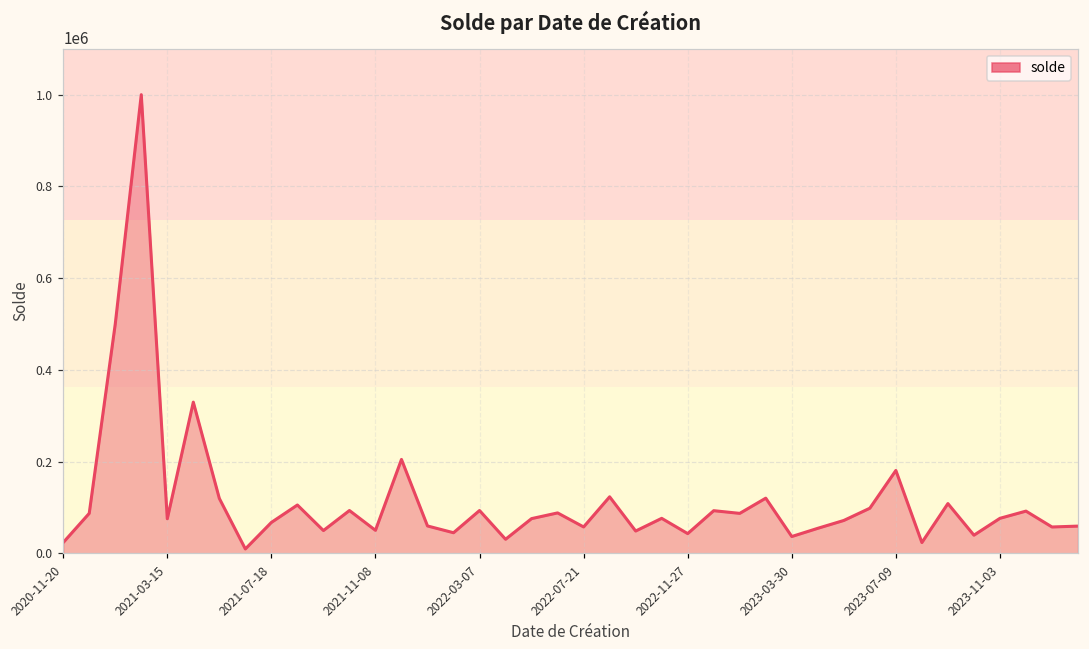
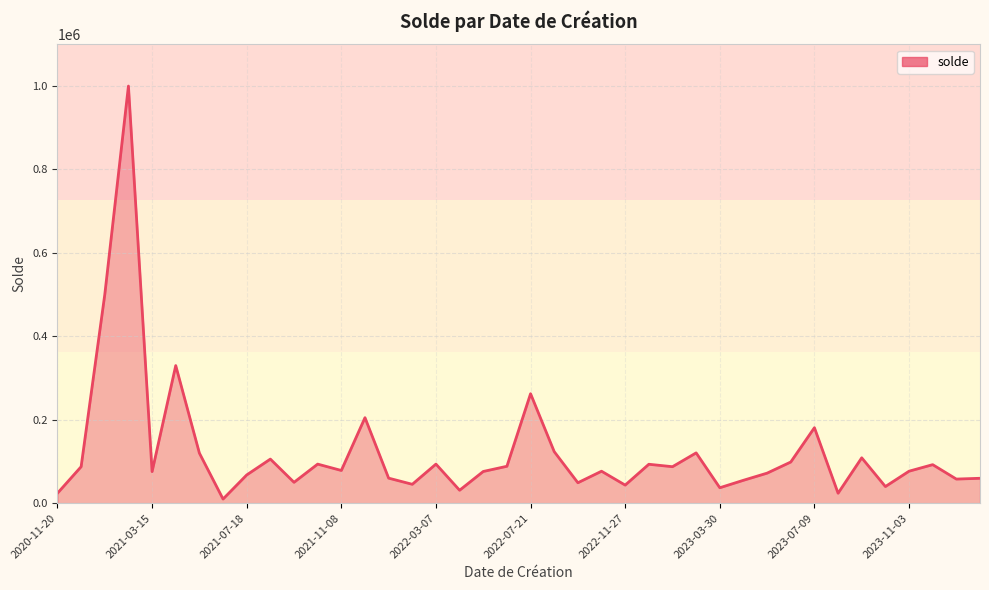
2021-11-08: 50000 -> 80000
2022-07-21: 60000 -> 260000
